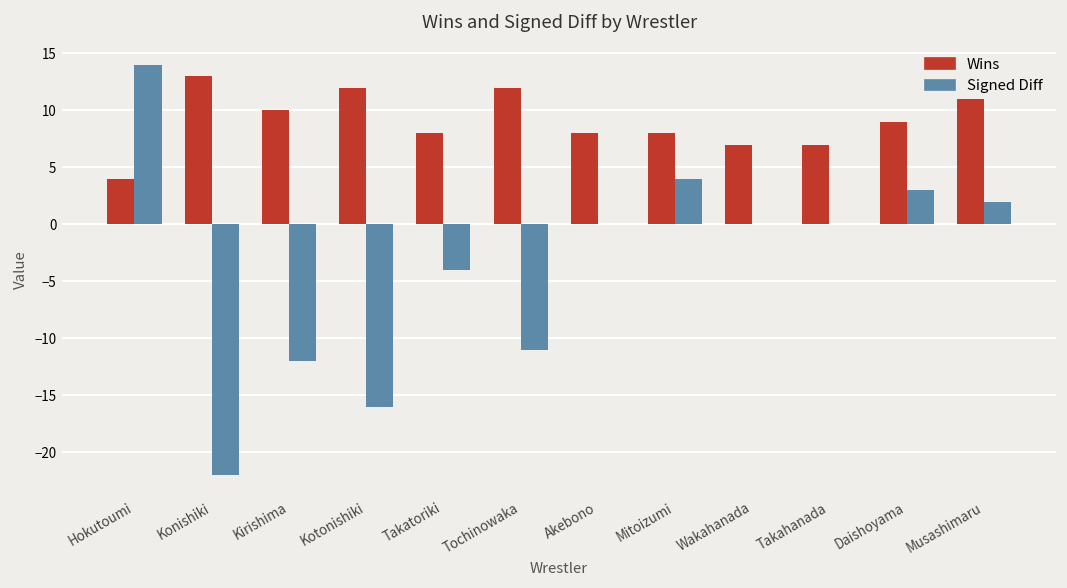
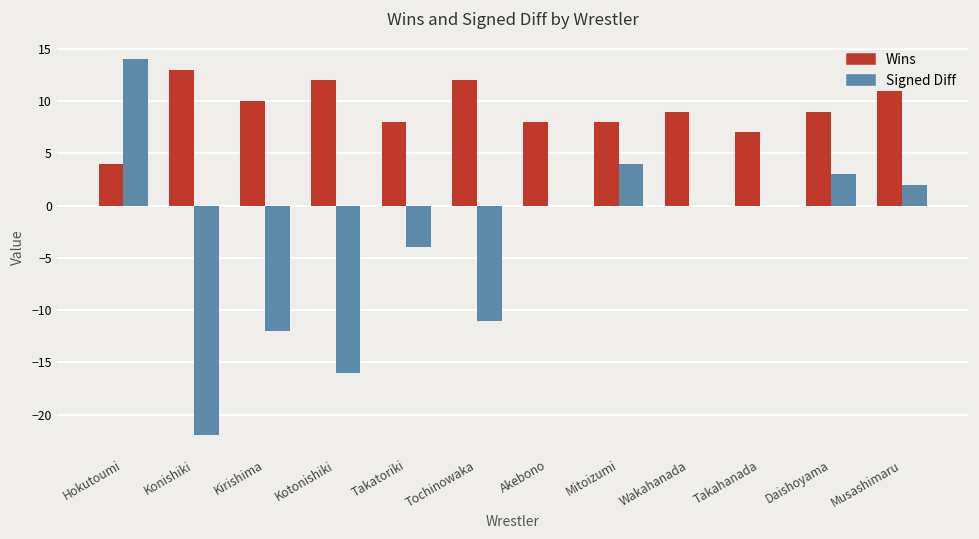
Wins, Wakahanada: 7 -> 9
